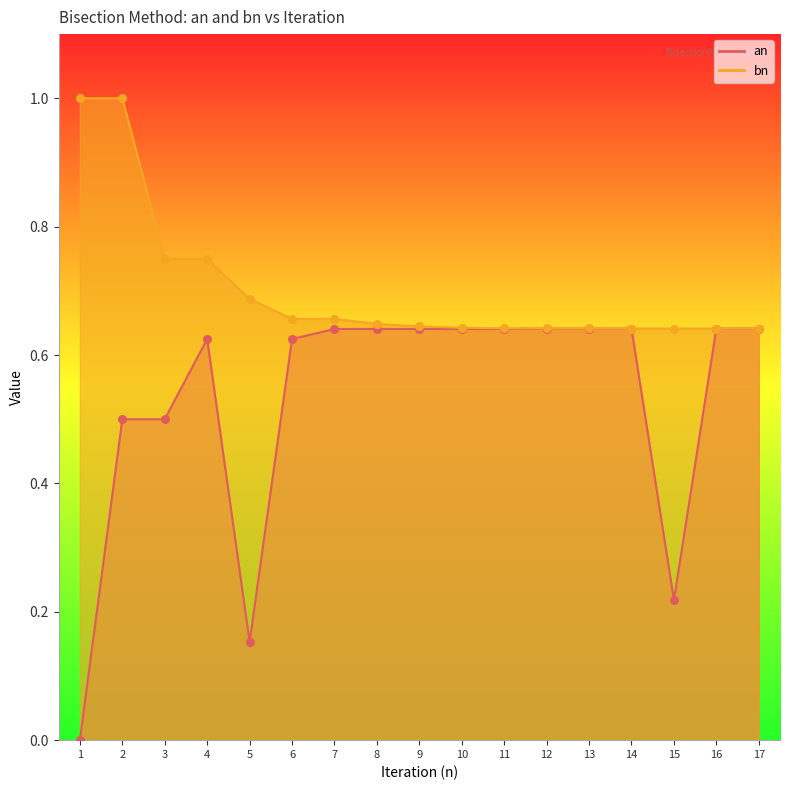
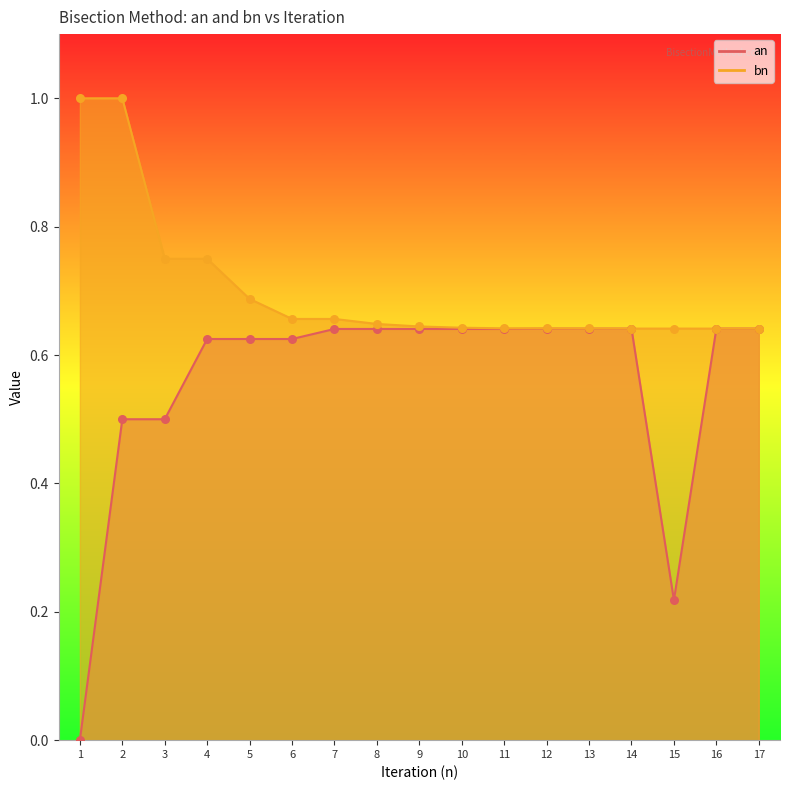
an, 5: 0.15 -> 0.63
